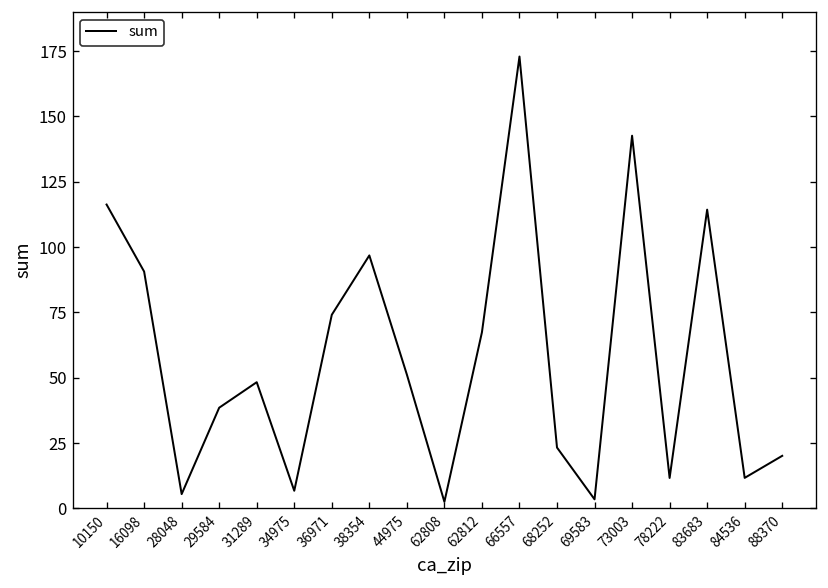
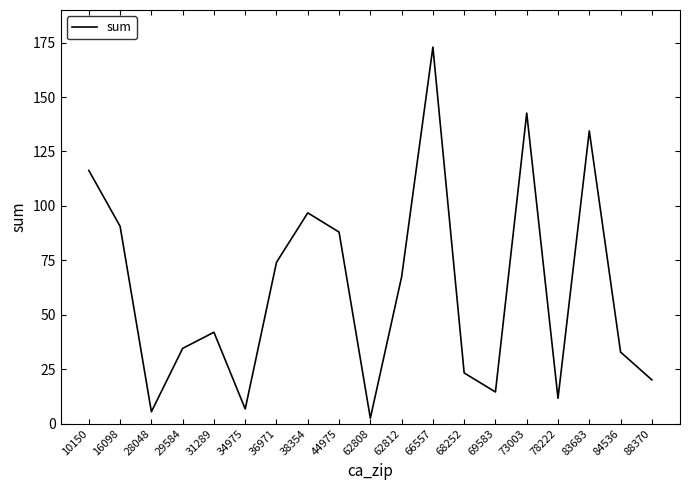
29584: 39 -> 35
31289: 48 -> 42
44975: 51 -> 88
69583: 3 -> 15
83683: 114 -> 134
84536: 12 -> 33
